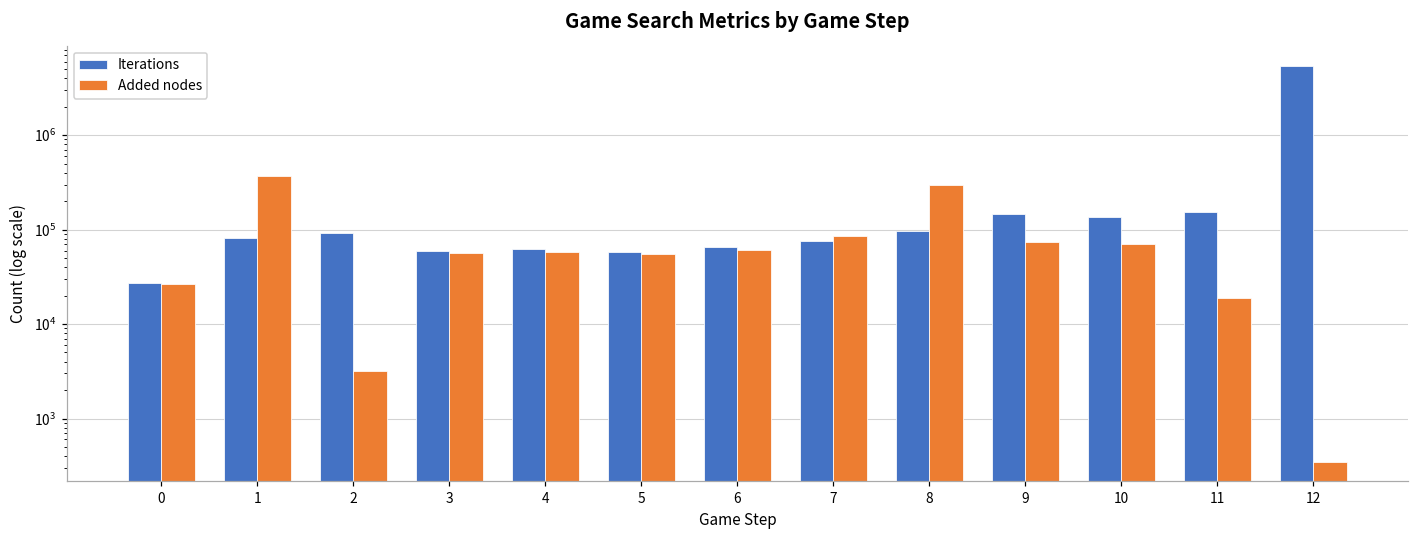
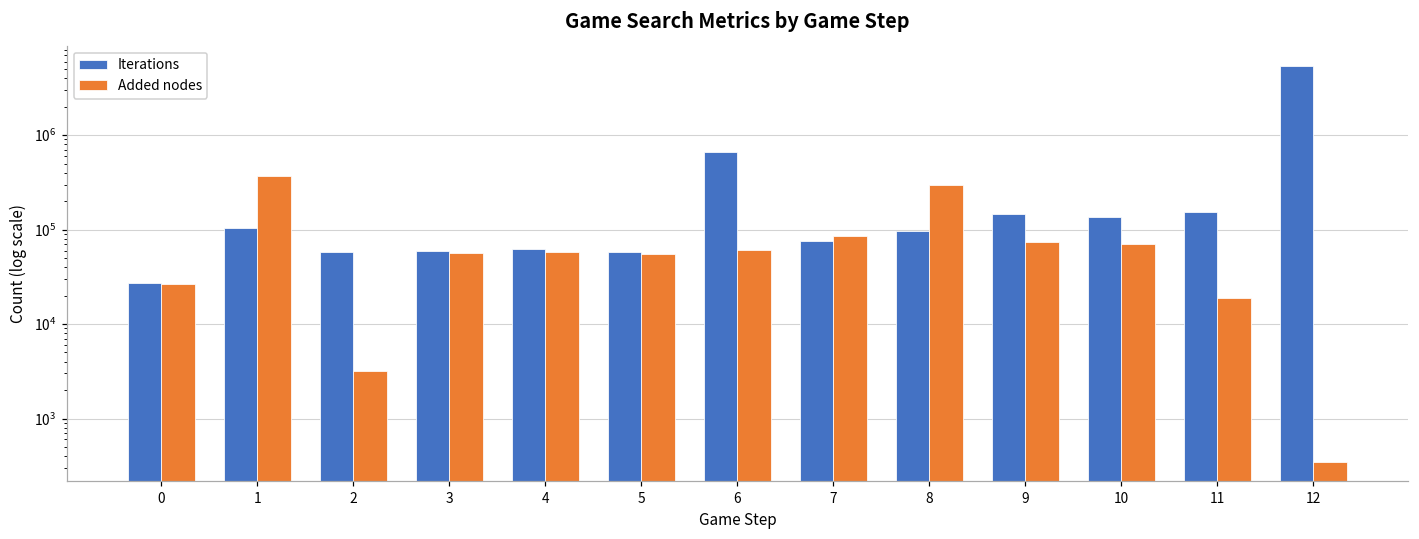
Iterations, 1: 80000 -> 100000
Iterations, 2: 90000 -> 60000
Iterations, 6: 70000 -> 700000
